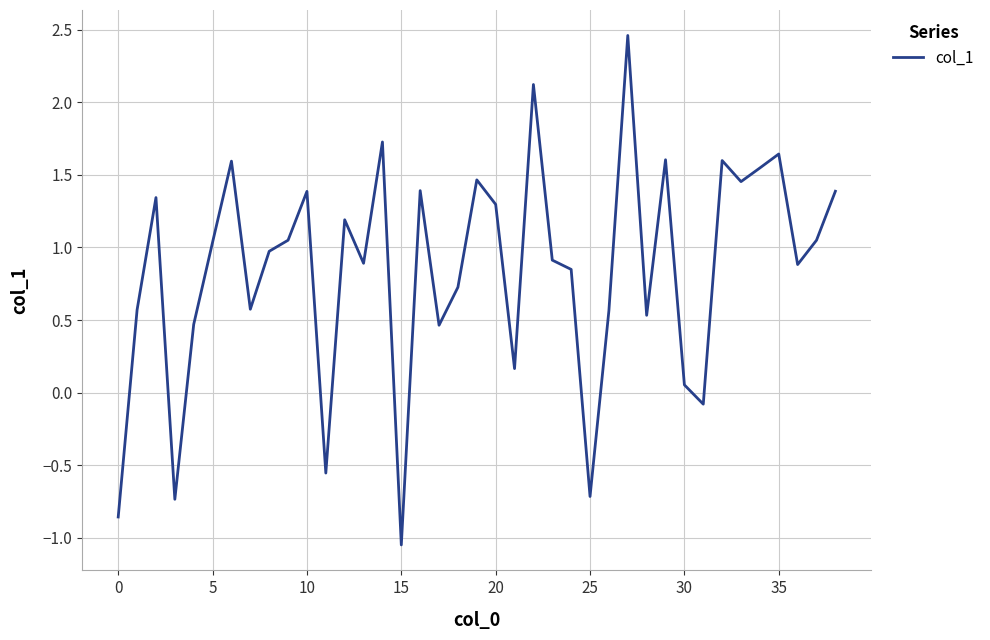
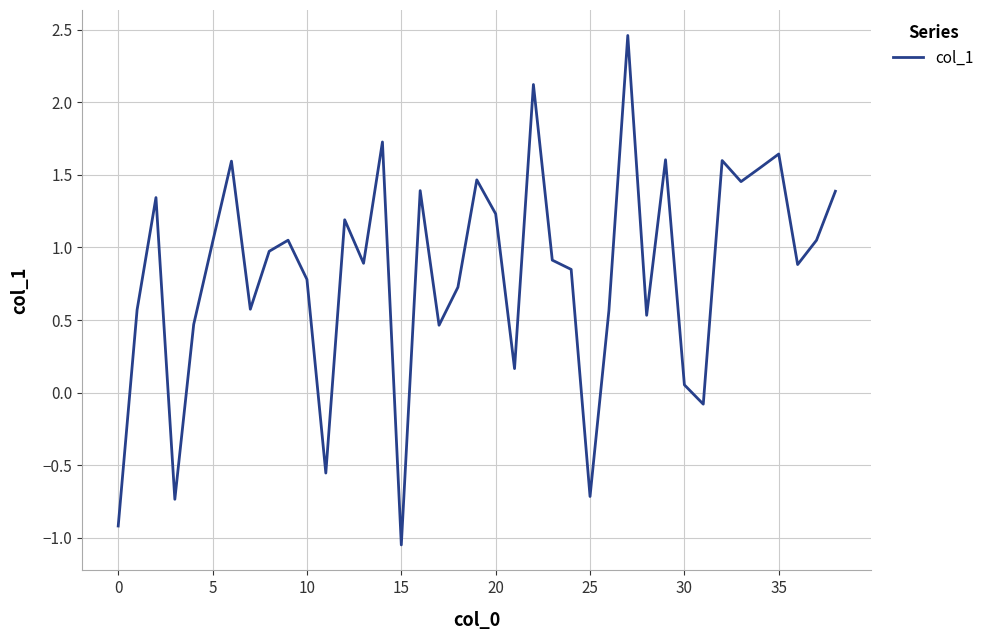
0: -0.86 -> -0.92
10: 1.39 -> 0.78
20: 1.30 -> 1.23
